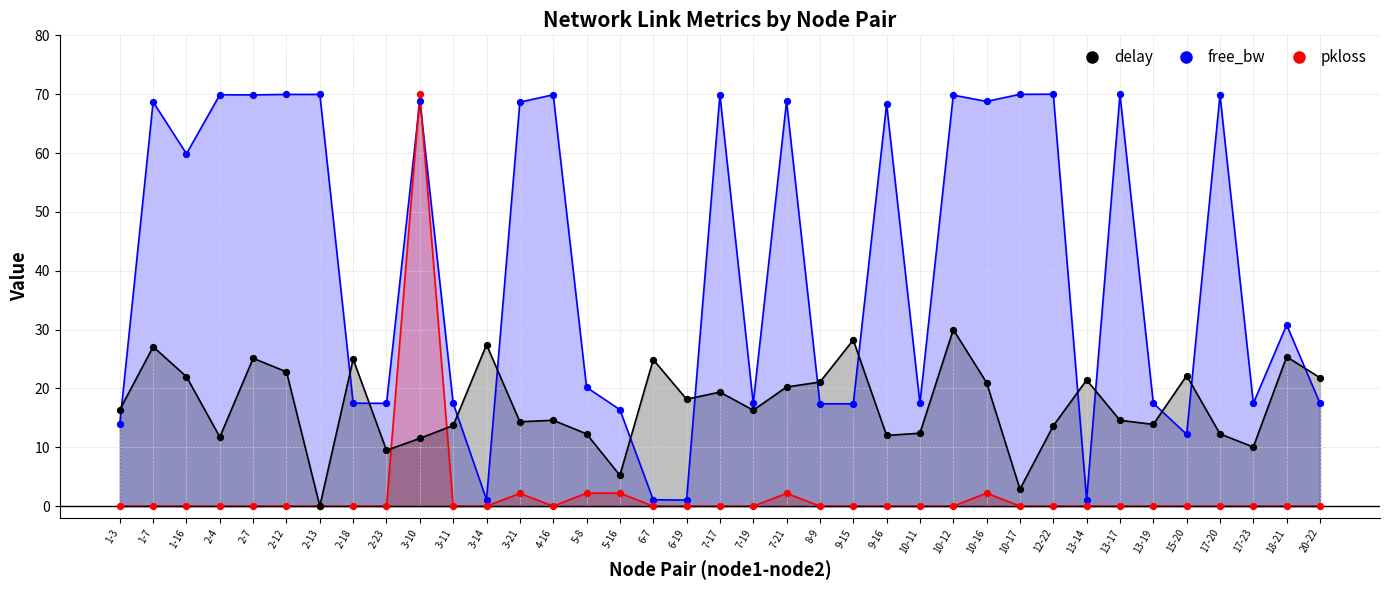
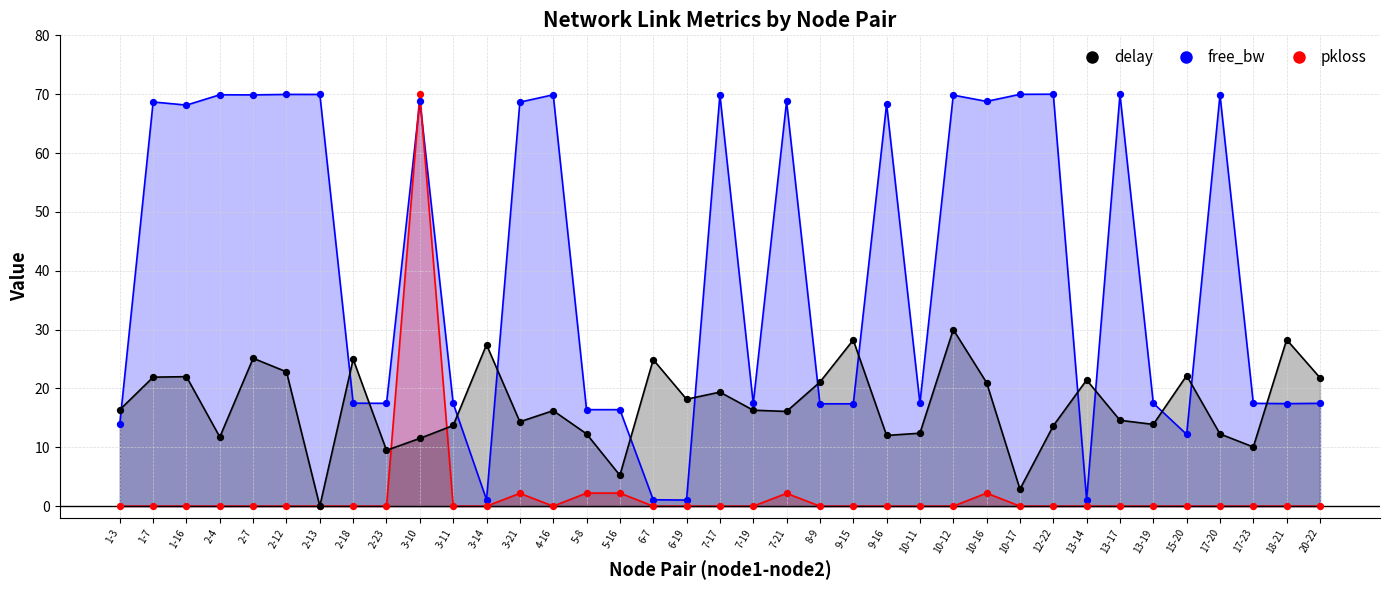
delay, 1-7: 27 -> 22
free_bw, 1-16: 60 -> 68
delay, 4-16: 15 -> 16
free_bw, 5-8: 20 -> 16
delay, 7-21: 20 -> 16
free_bw, 18-21: 31 -> 17
delay, 18-21: 25 -> 28
